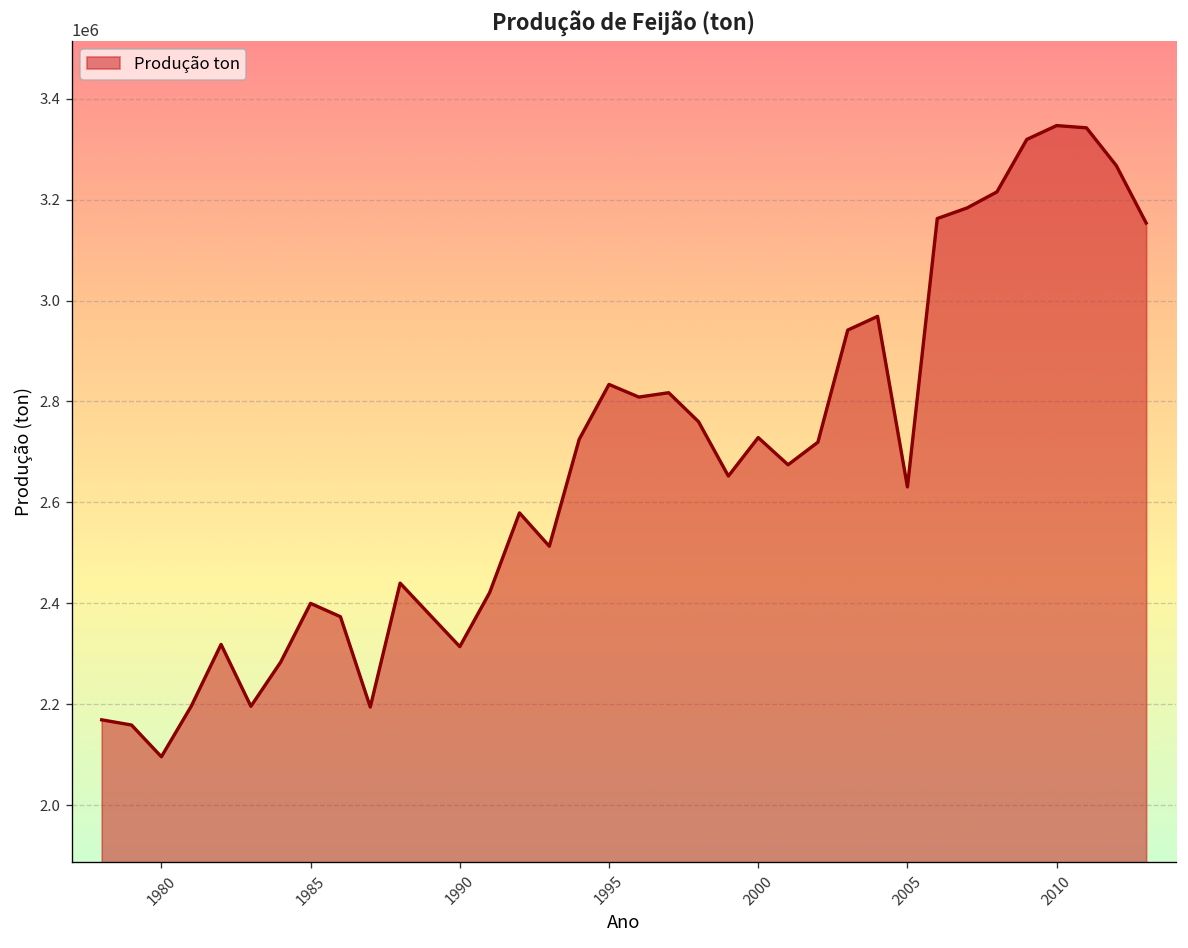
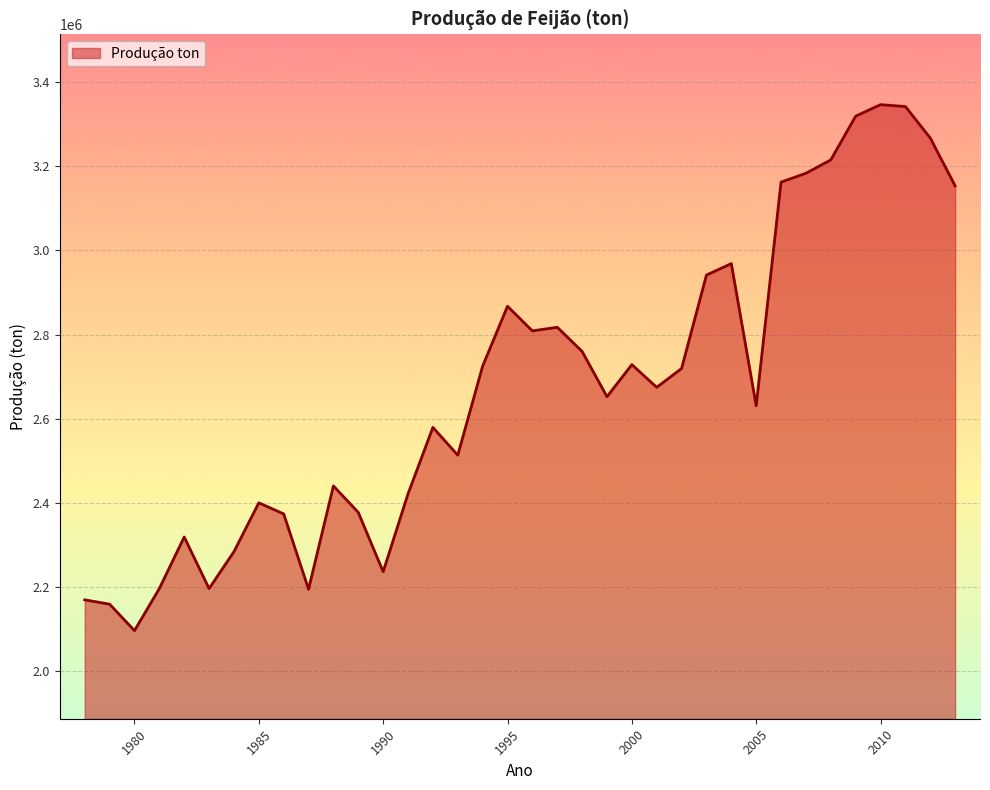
1990: 2310000 -> 2240000
1995: 2830000 -> 2870000
